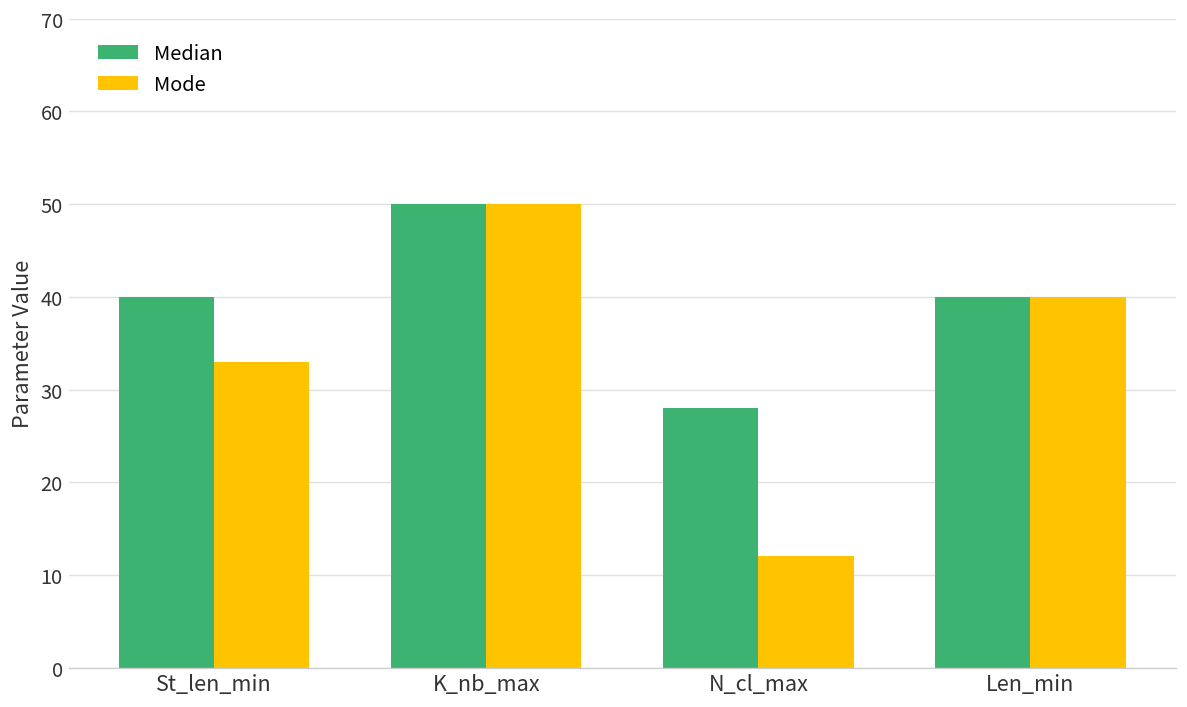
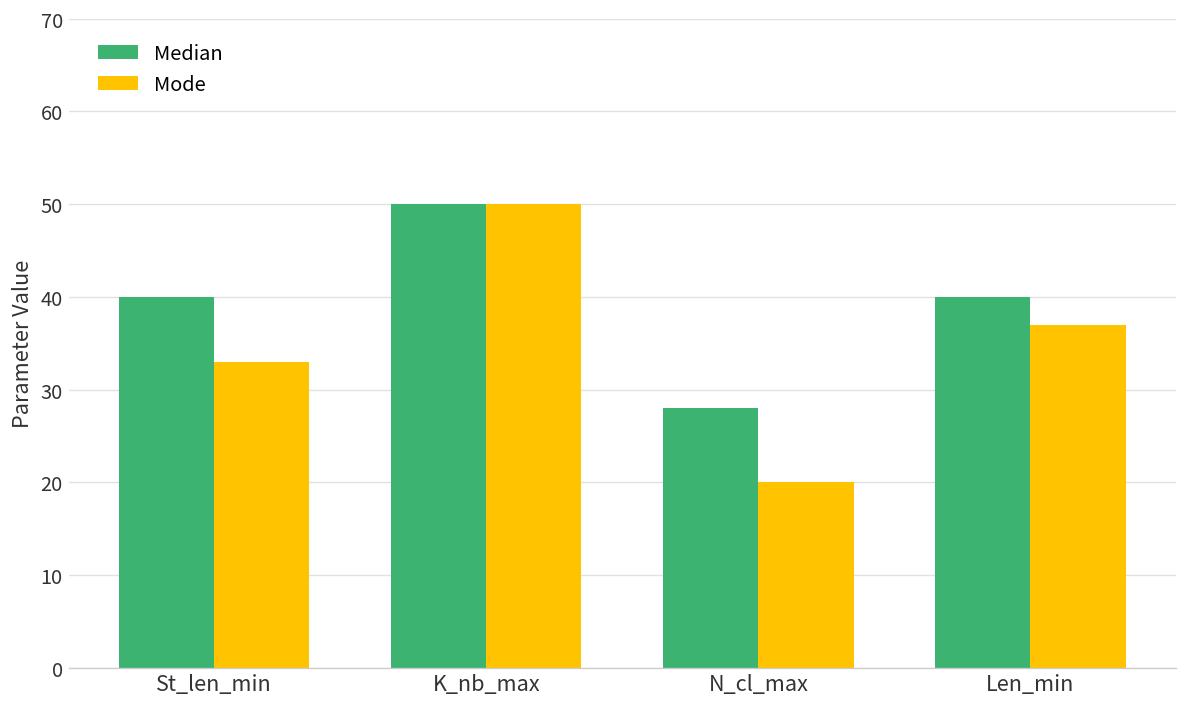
Mode, N_cl_max: 12 -> 20
Mode, Len_min: 40 -> 37
